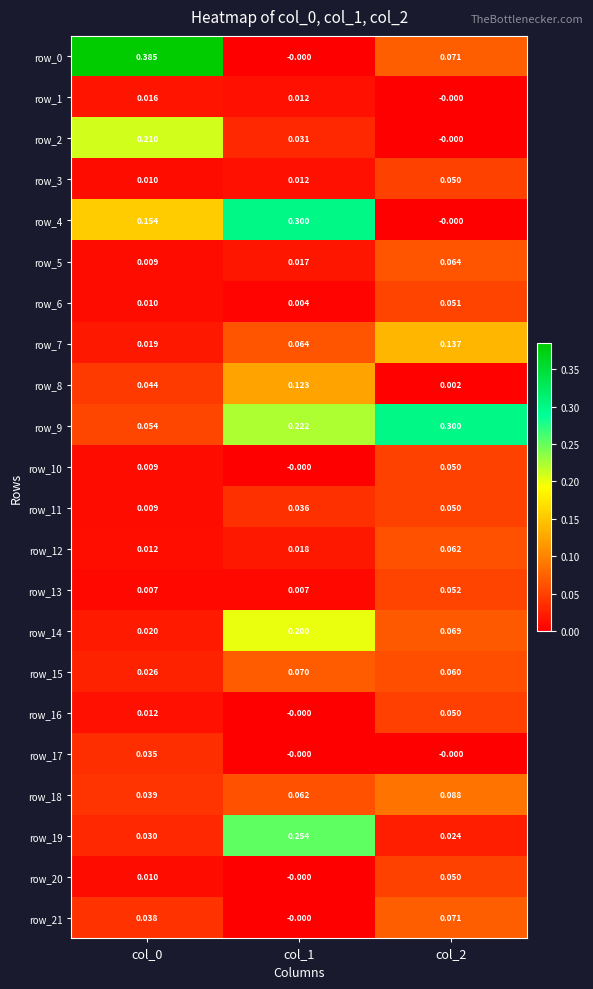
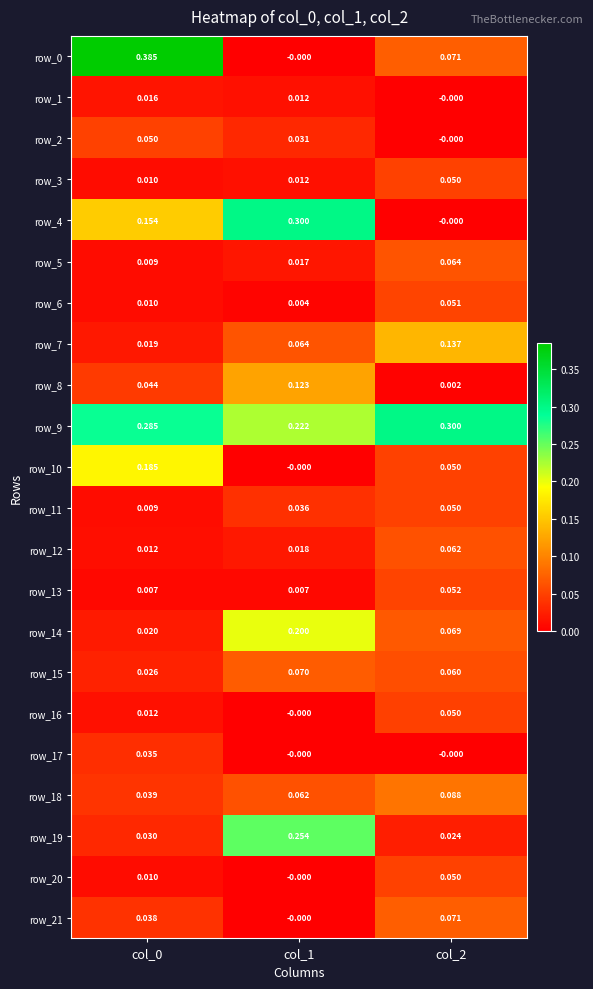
row_2, col_0: 0.210 -> 0.050
row_9, col_0: 0.054 -> 0.285
row_10, col_0: 0.009 -> 0.185
